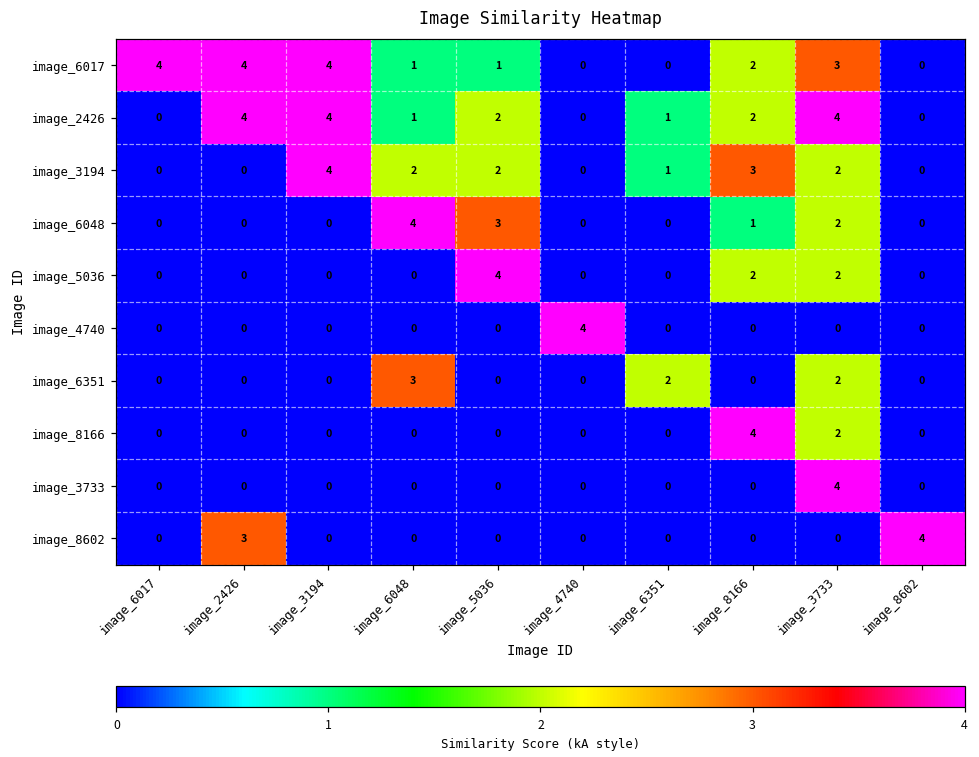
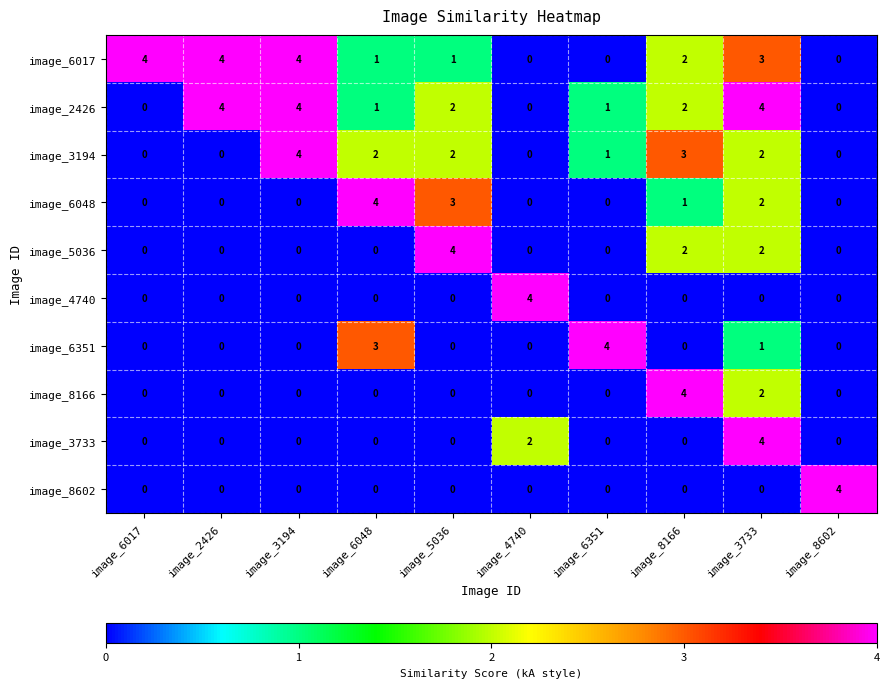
image_6351, image_6351: 2 -> 4
image_6351, image_3733: 2 -> 1
image_3733, image_4740: 0 -> 2
image_8602, image_2426: 3 -> 0
